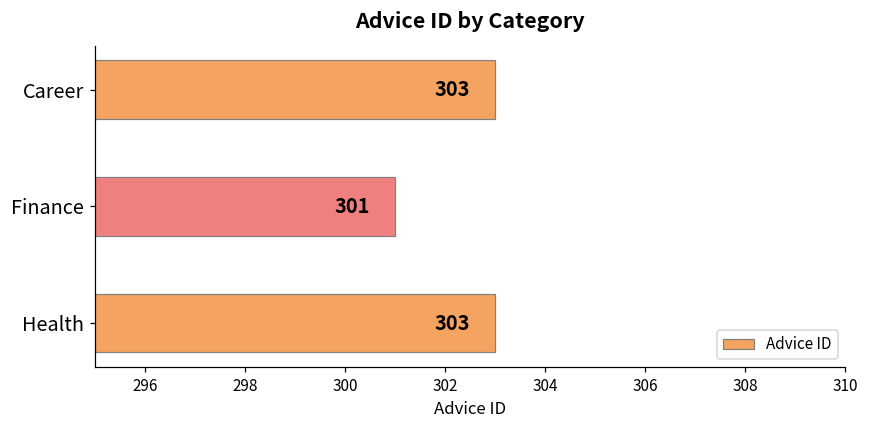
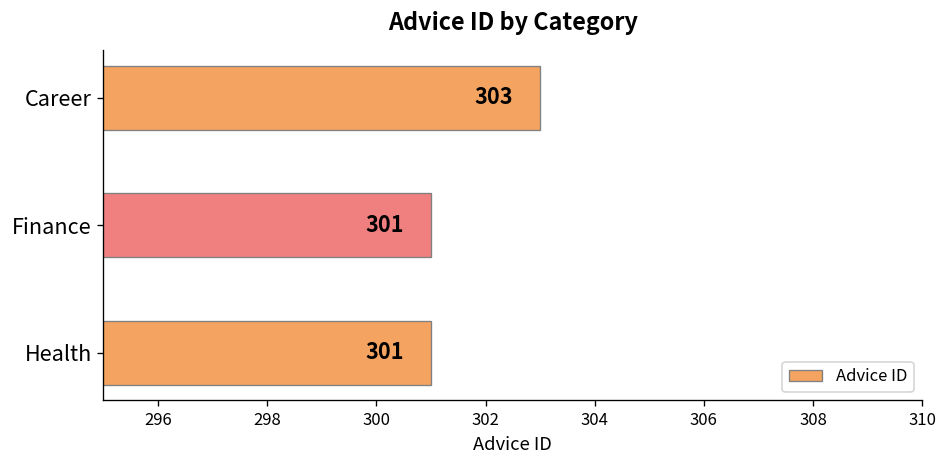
Health: 303 -> 301
